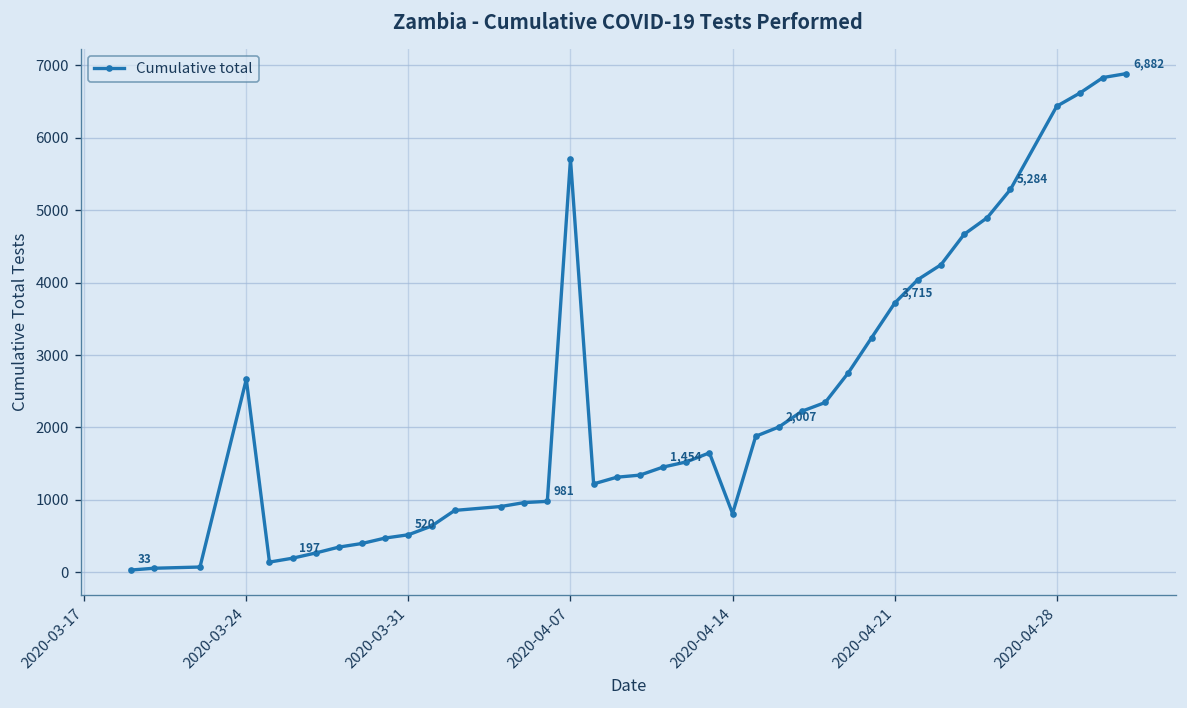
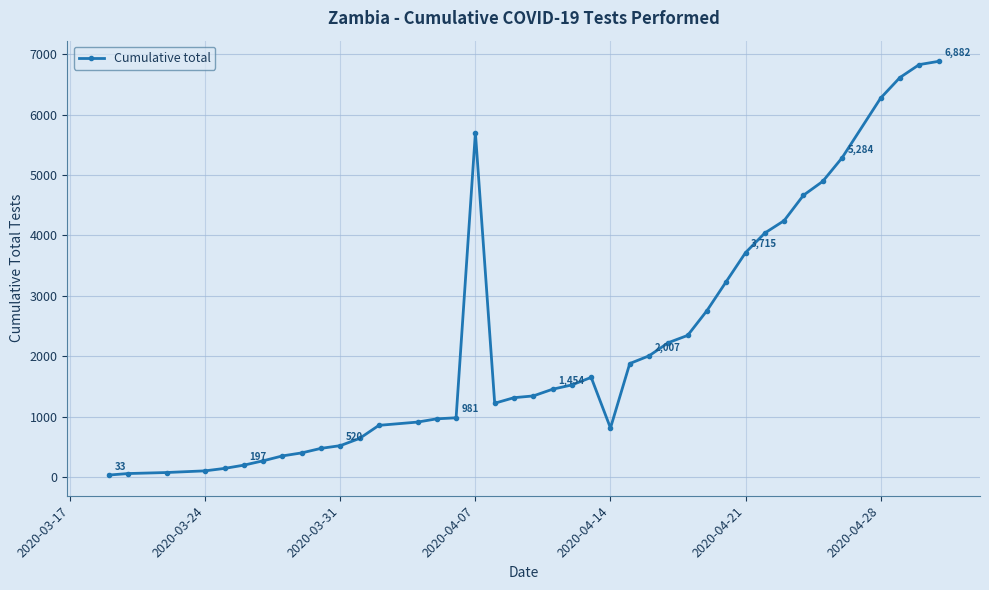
2020-03-24: 2700 -> 100
2020-04-28: 6400 -> 6300
